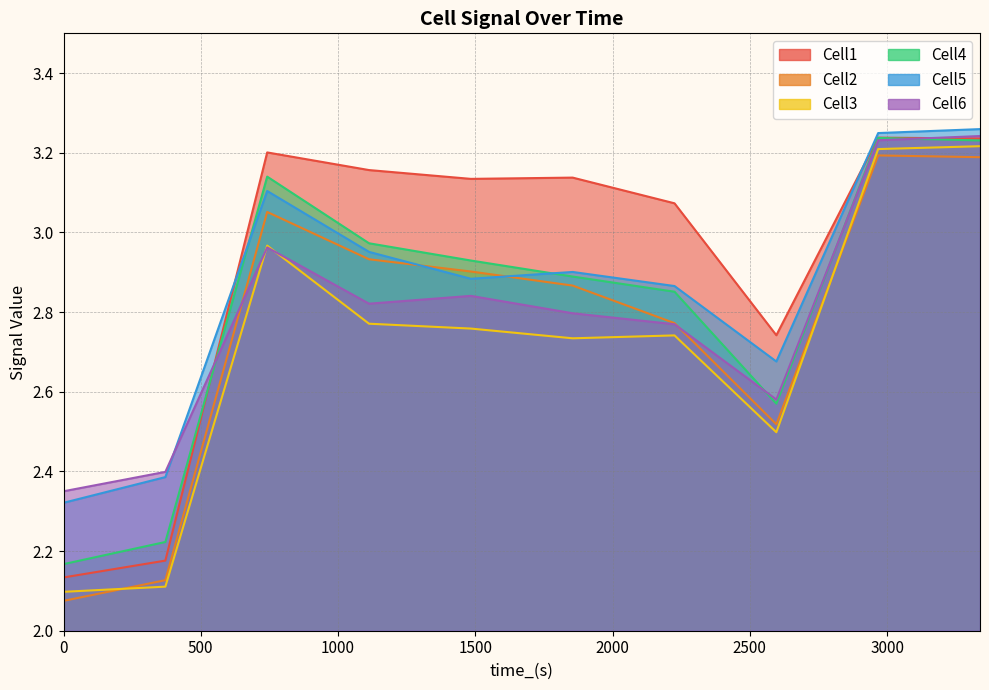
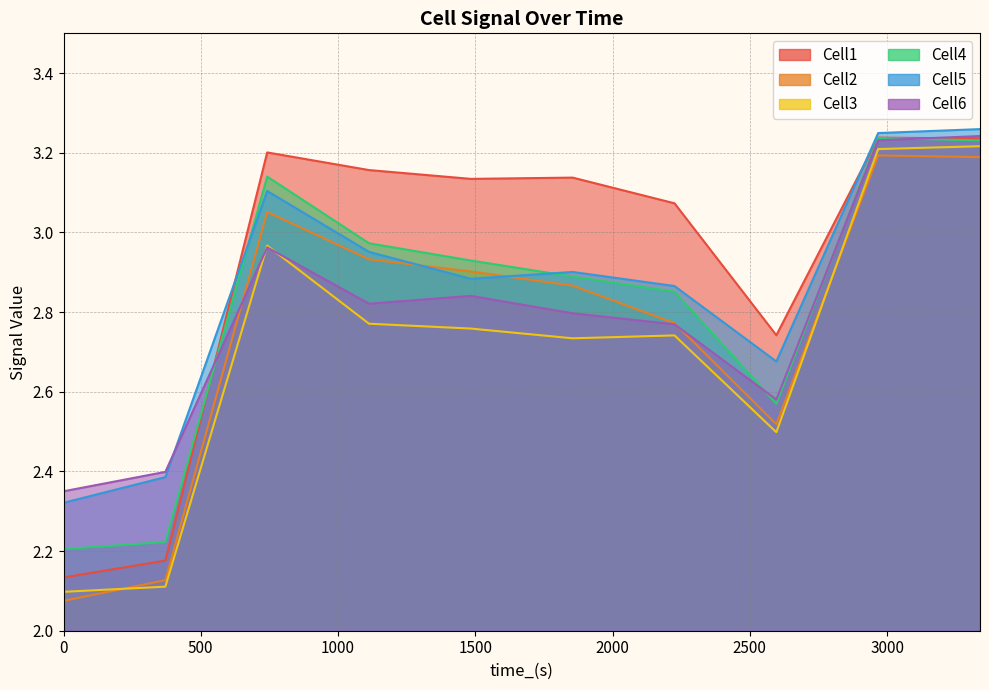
Cell4, 0: 2.17 -> 2.21
